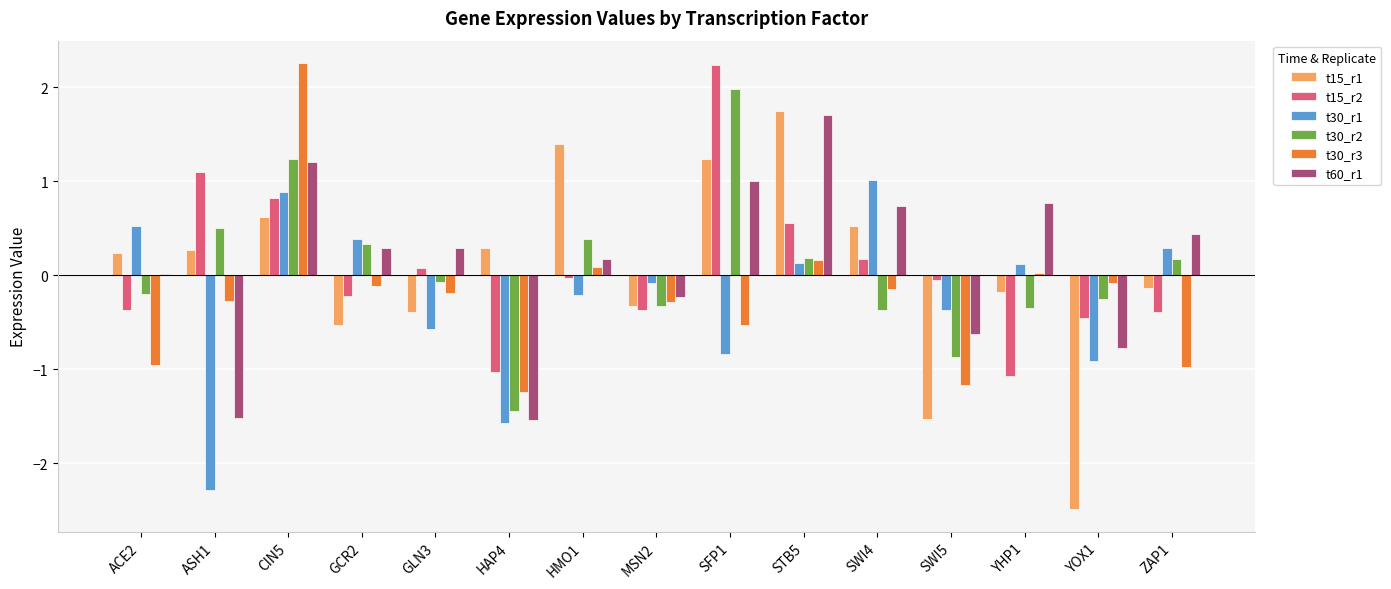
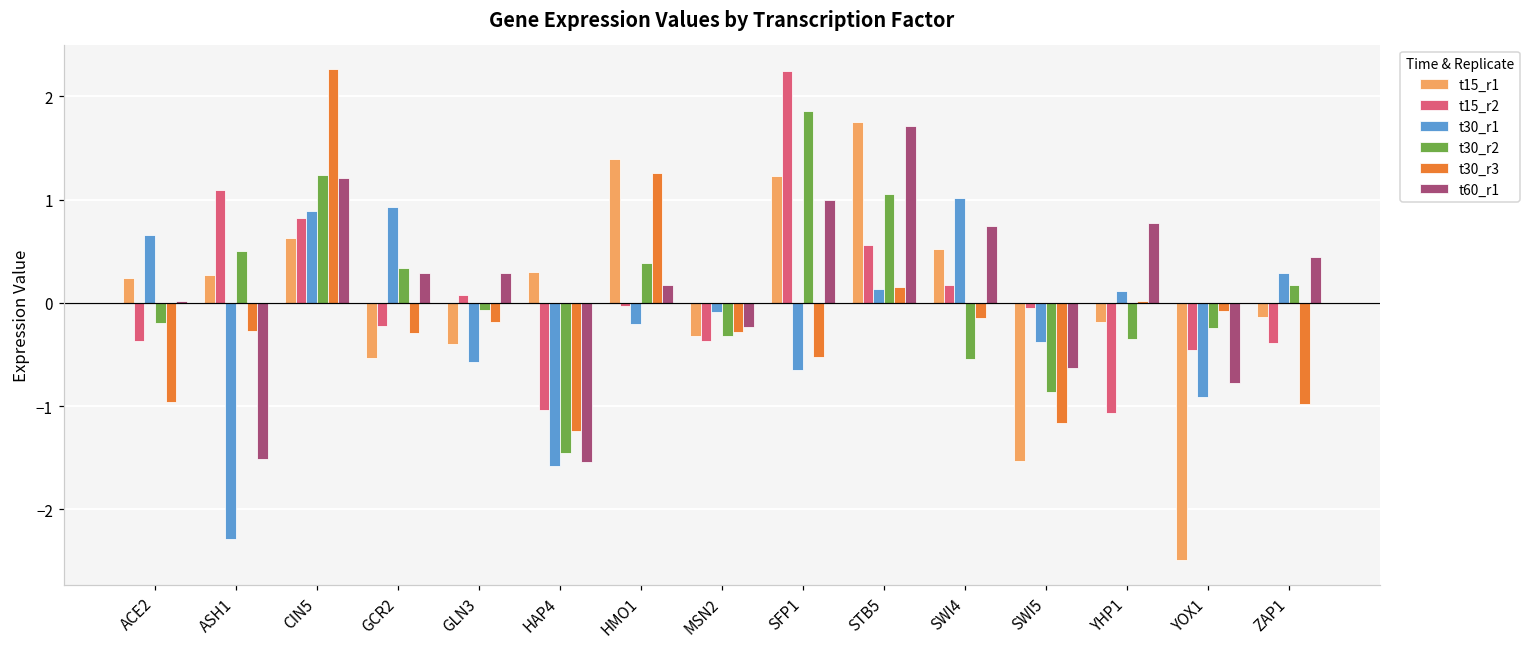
t30_r1, ACE2: 0.5 -> 0.7
t30_r1, GCR2: 0.4 -> 0.9
t30_r3, GCR2: -0.1 -> -0.3
t30_r3, HMO1: 0.1 -> 1.3
t30_r1, SFP1: -0.8 -> -0.7
t30_r2, SFP1: 2.0 -> 1.9
t30_r2, STB5: 0.2 -> 1.1
t30_r2, SWI4: -0.4 -> -0.5
